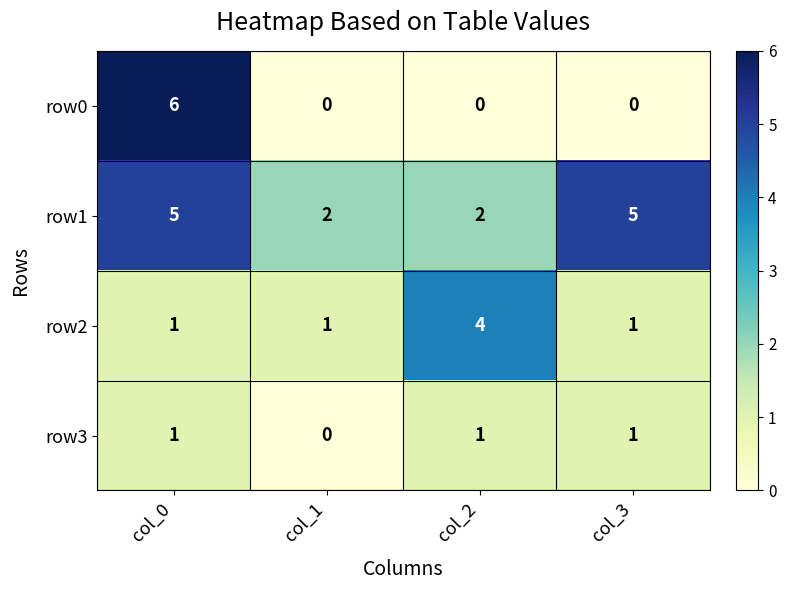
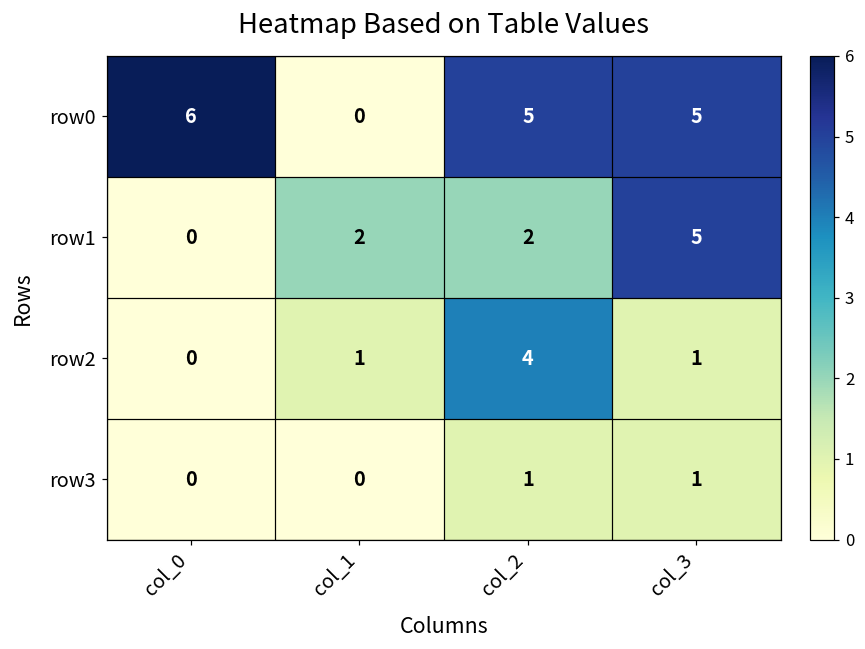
row0, col_2: 0 -> 5
row0, col_3: 0 -> 5
row1, col_0: 5 -> 0
row2, col_0: 1 -> 0
row3, col_0: 1 -> 0
